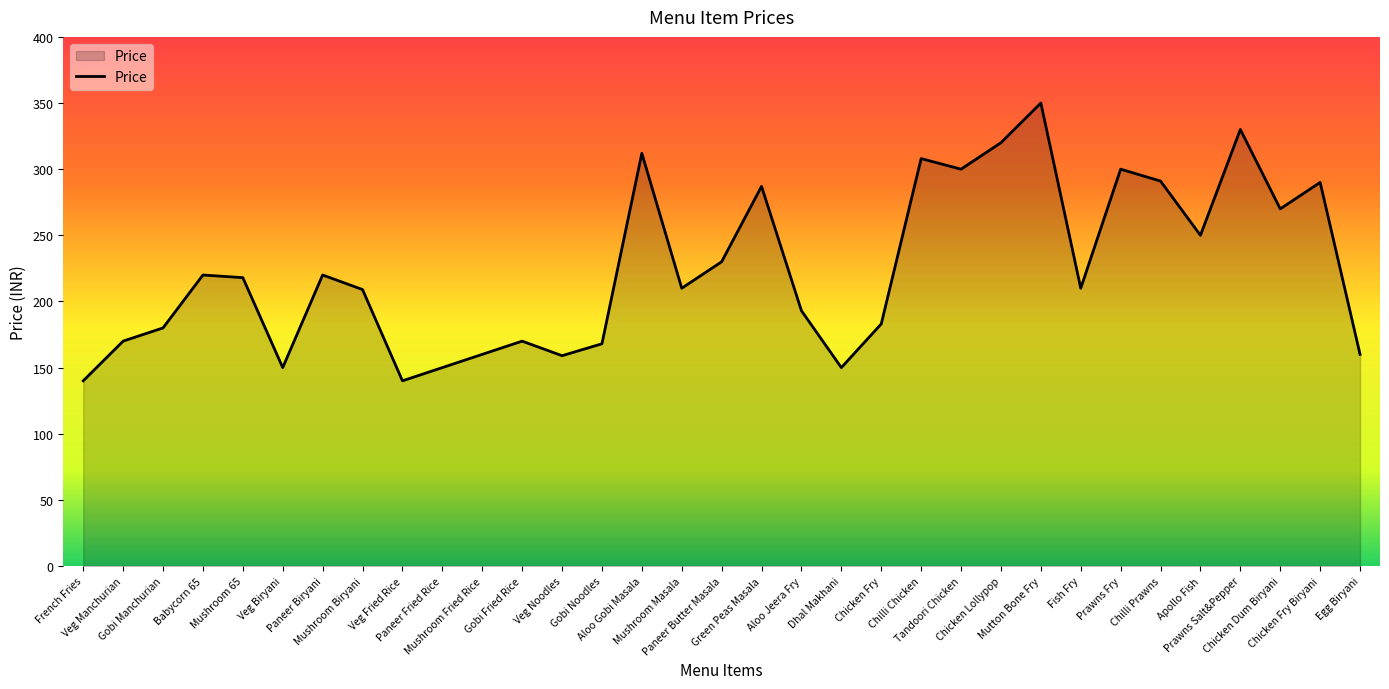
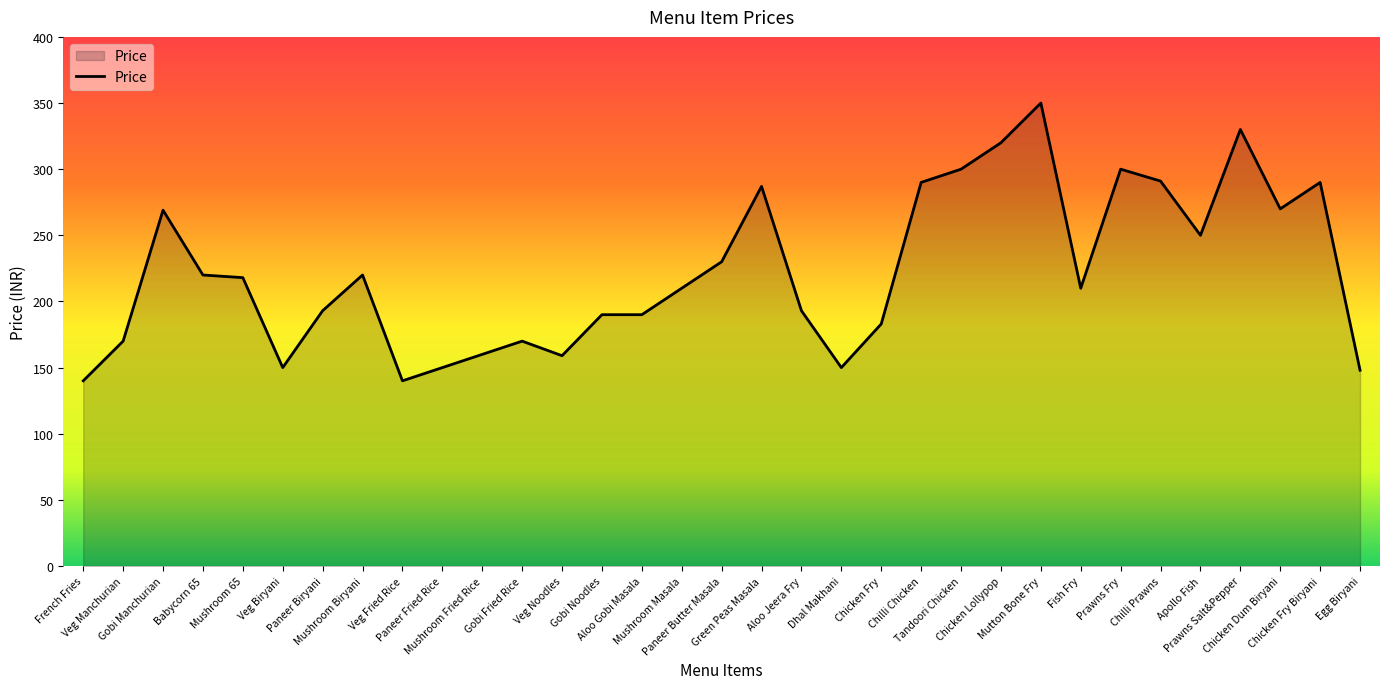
Gobi Manchurian: 180 -> 269
Paneer Biryani: 220 -> 193
Mushroom Biryani: 209 -> 220
Gobi Noodles: 168 -> 190
Aloo Gobi Masala: 312 -> 190
Chilli Chicken: 308 -> 290
Egg Biryani: 160 -> 148
